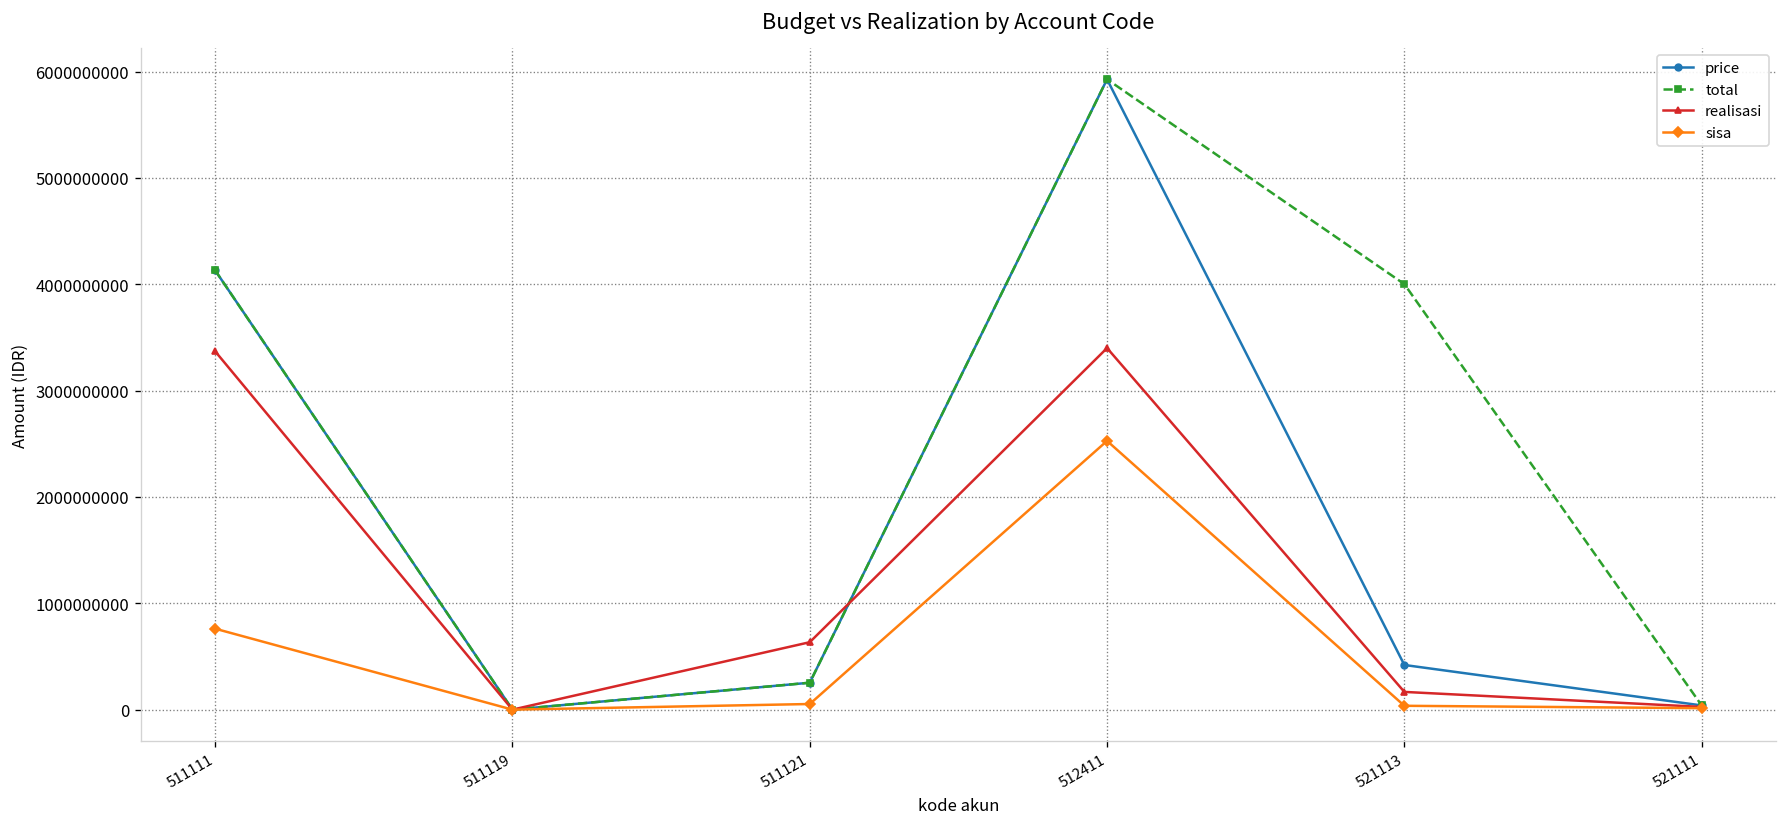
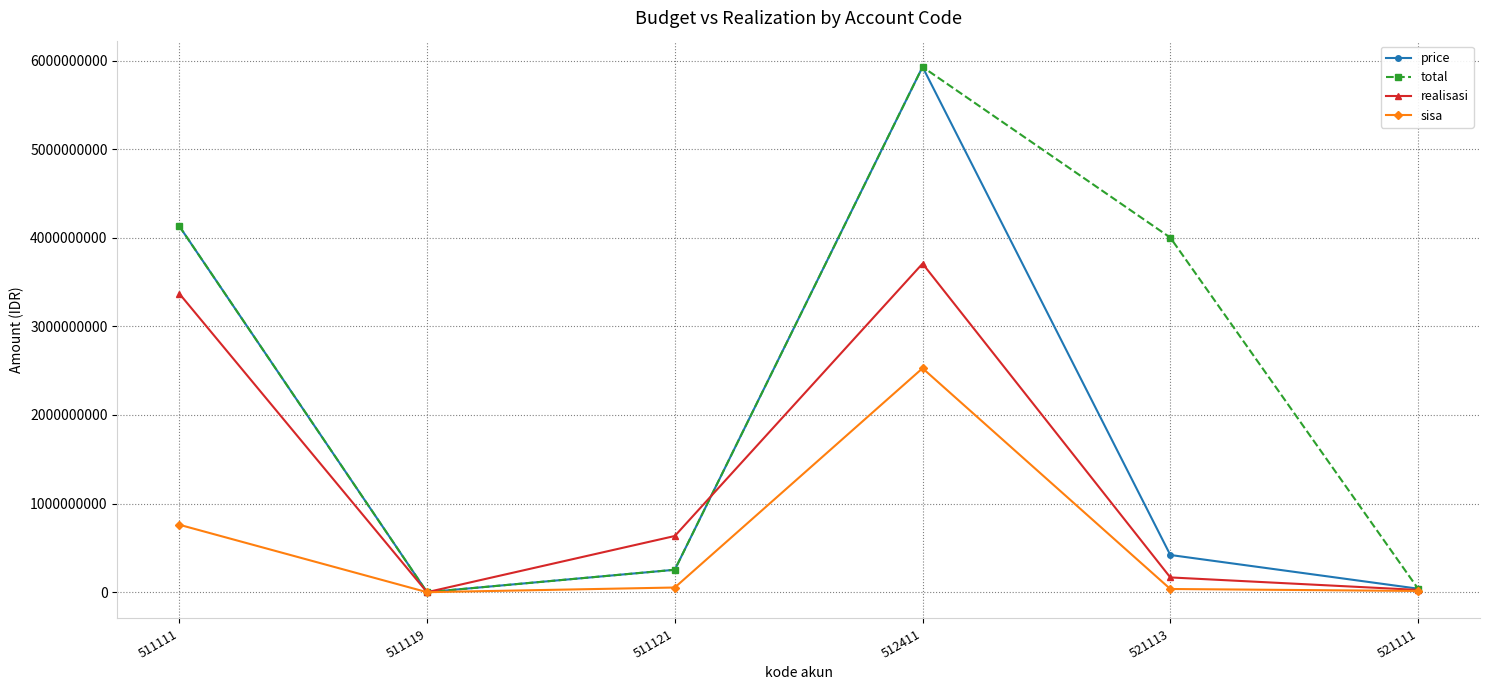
realisasi, 512411: 3400000000 -> 3700000000
